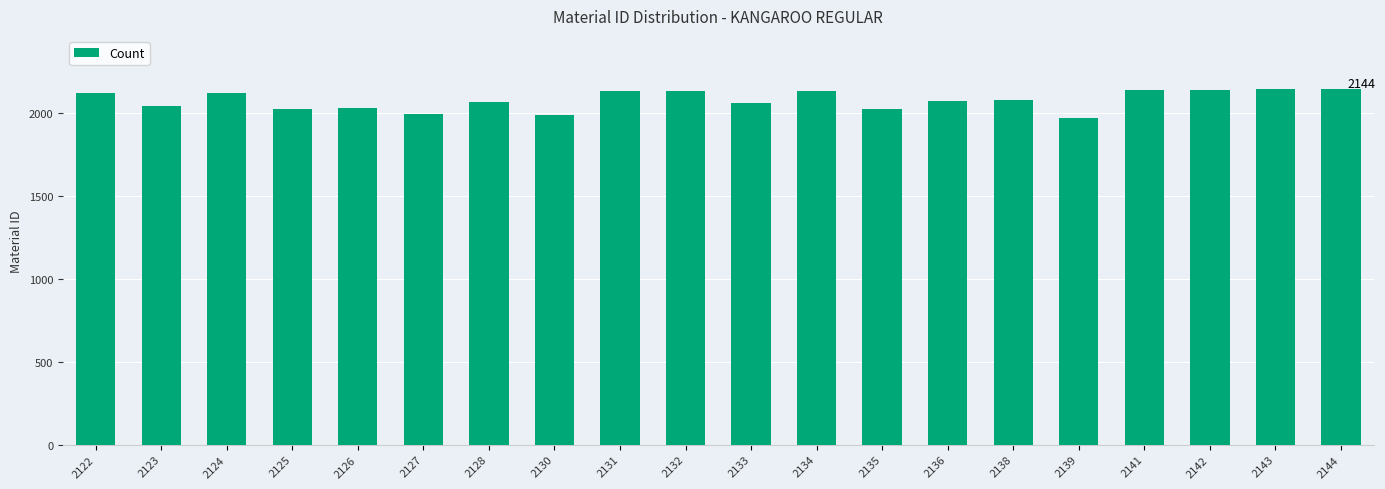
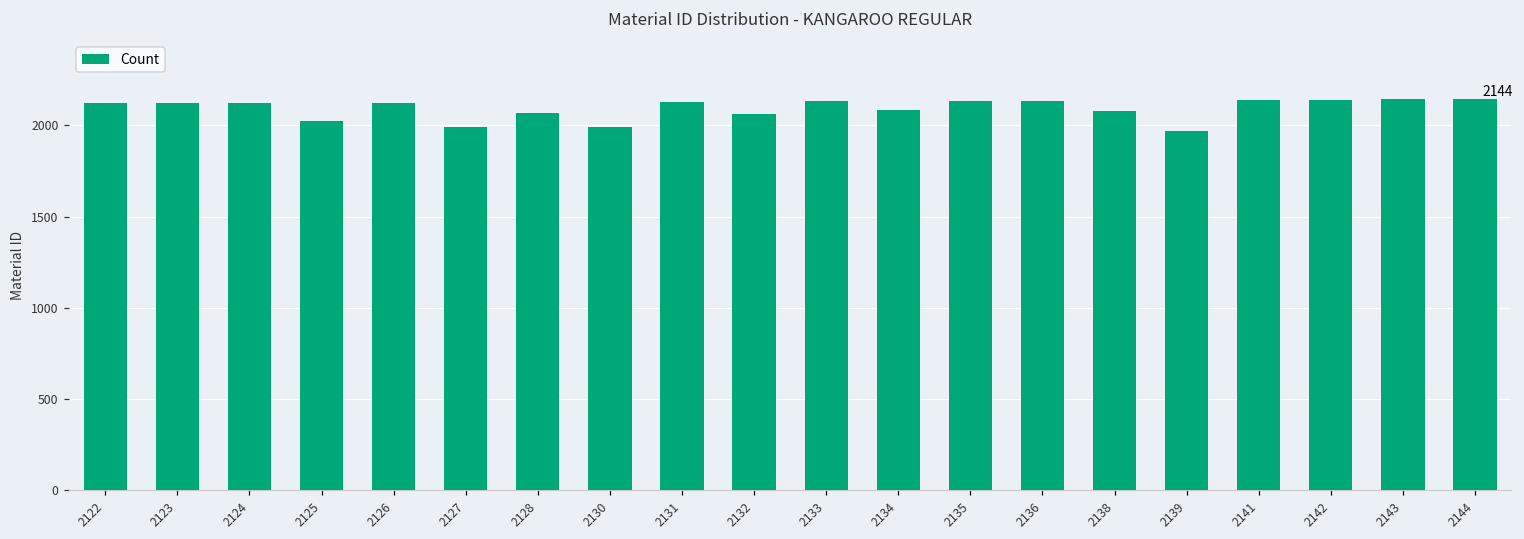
2123: 2040 -> 2120
2126: 2030 -> 2130
2132: 2130 -> 2060
2133: 2060 -> 2130
2134: 2130 -> 2090
2135: 2030 -> 2140
2136: 2070 -> 2140
